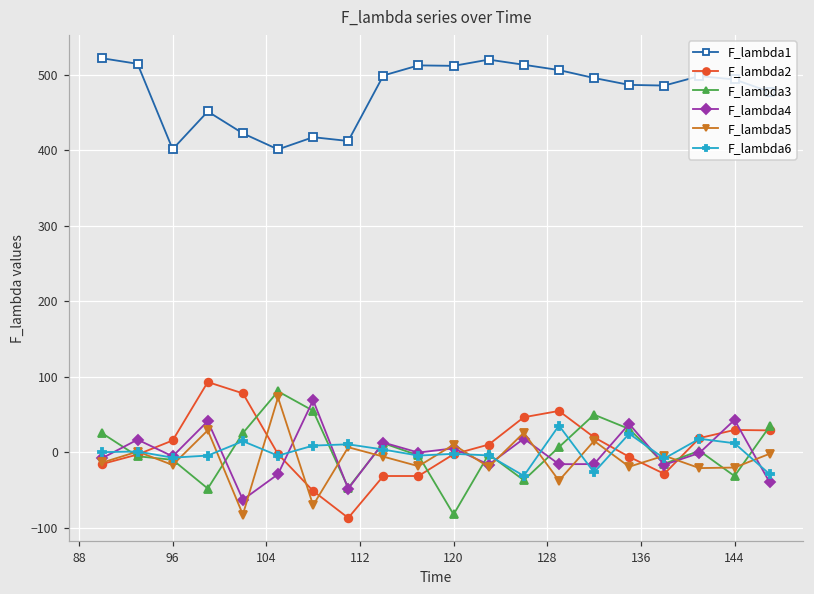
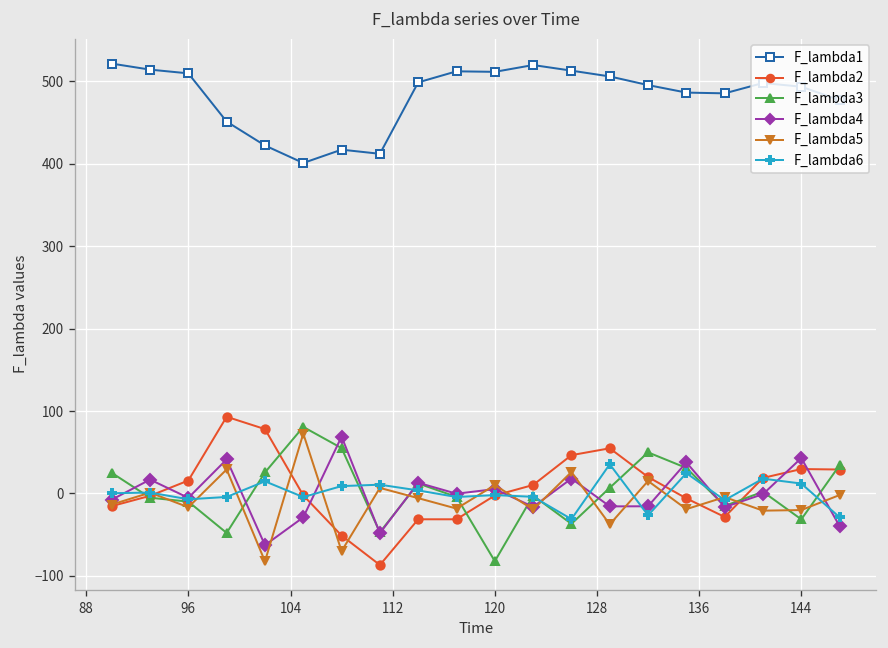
F_lambda1, 96: 400 -> 510
